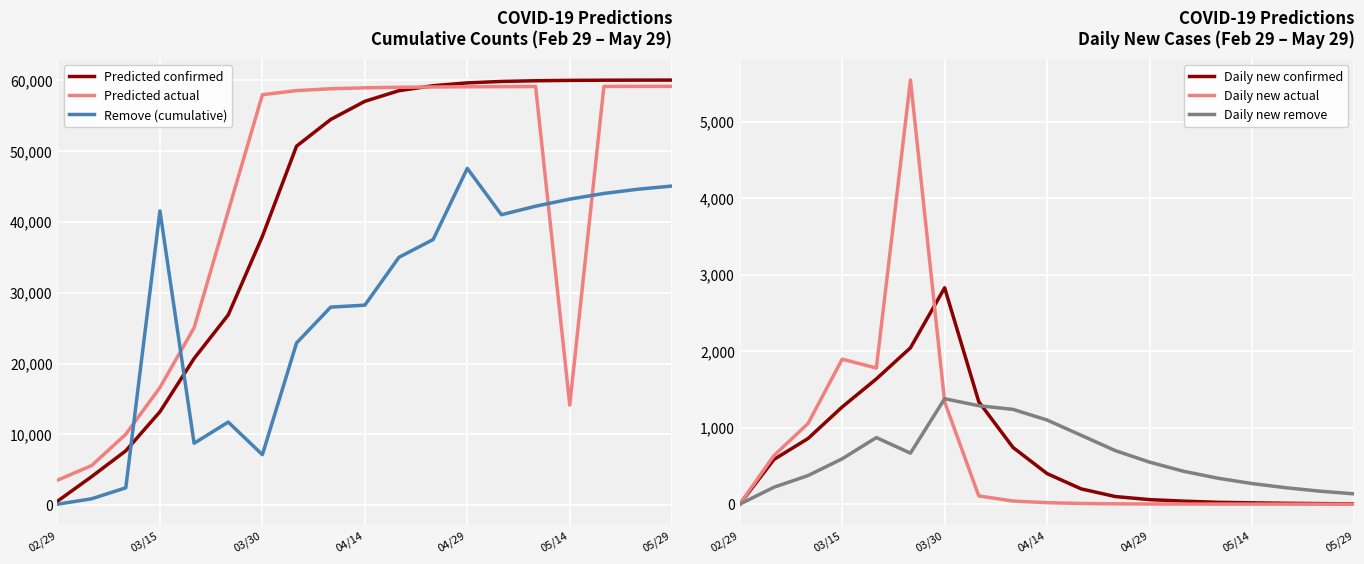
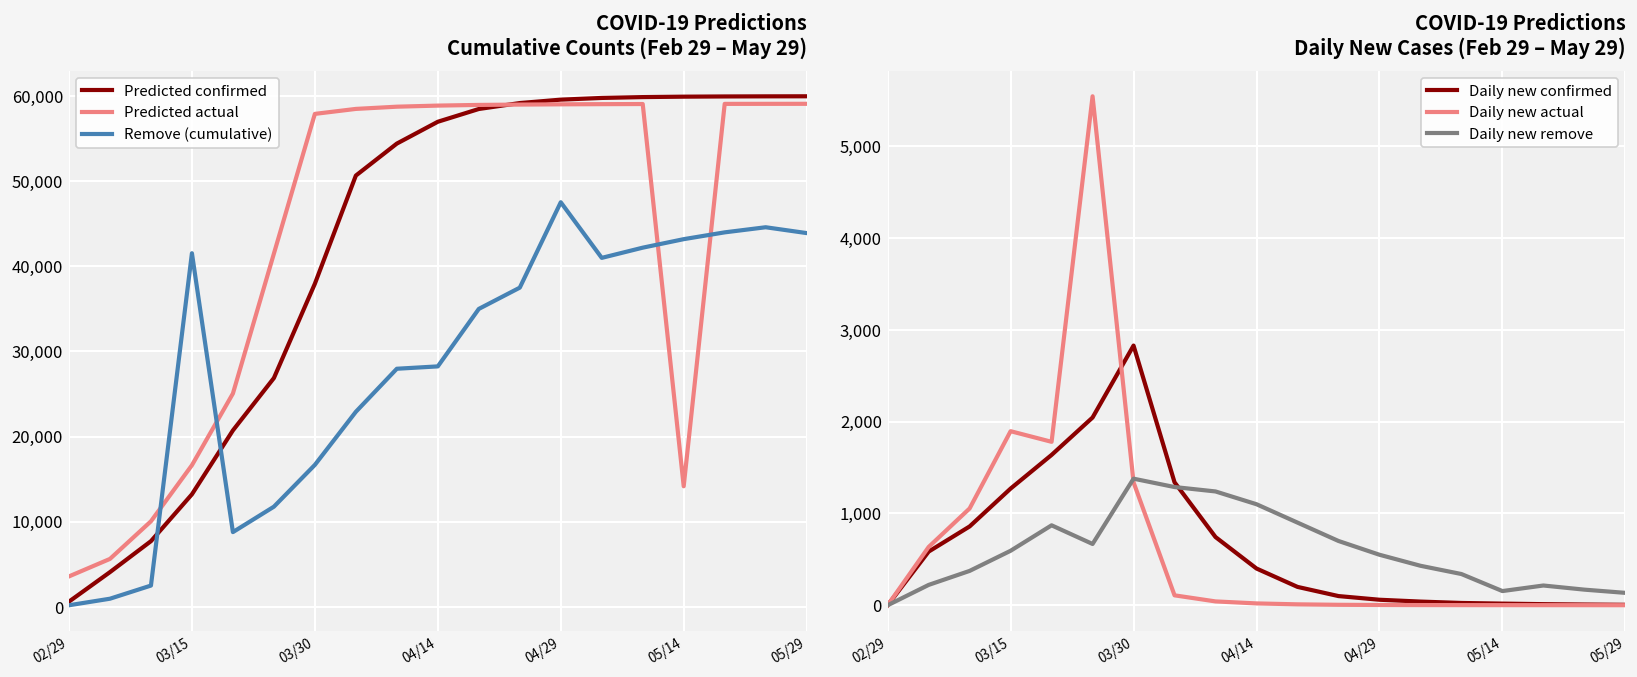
COVID-19 Predictions Cumulative Counts (Feb 29 – May 29), Remove (cumulative), 03/30: 7,000 -> 17,000
COVID-19 Predictions Cumulative Counts (Feb 29 – May 29), Remove (cumulative), 05/29: 45,000 -> 44,000
COVID-19 Predictions Daily New Cases (Feb 29 – May 29), Daily new remove, 05/14: 300 -> 200
